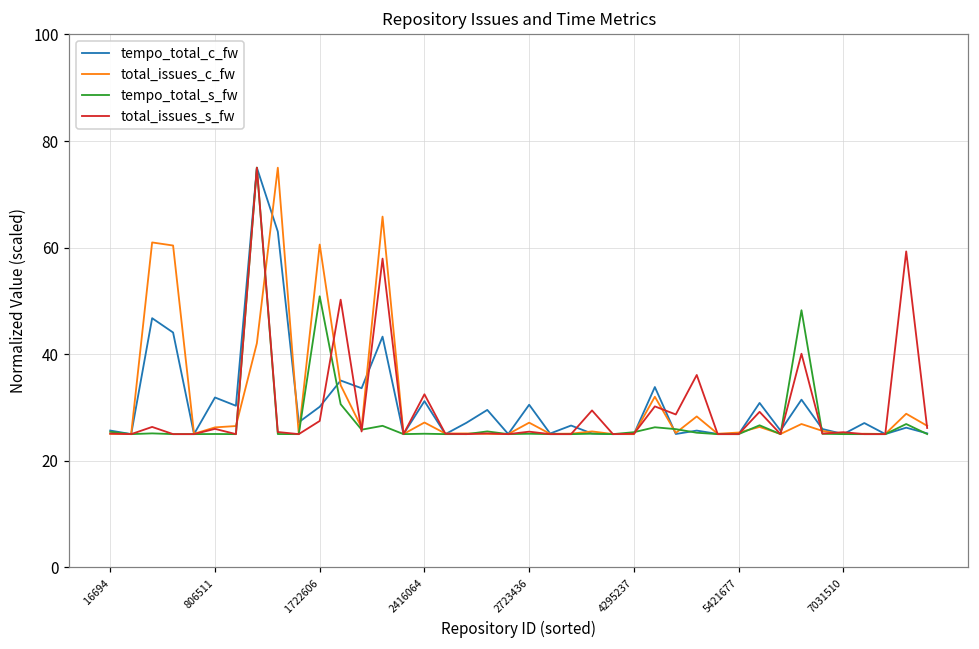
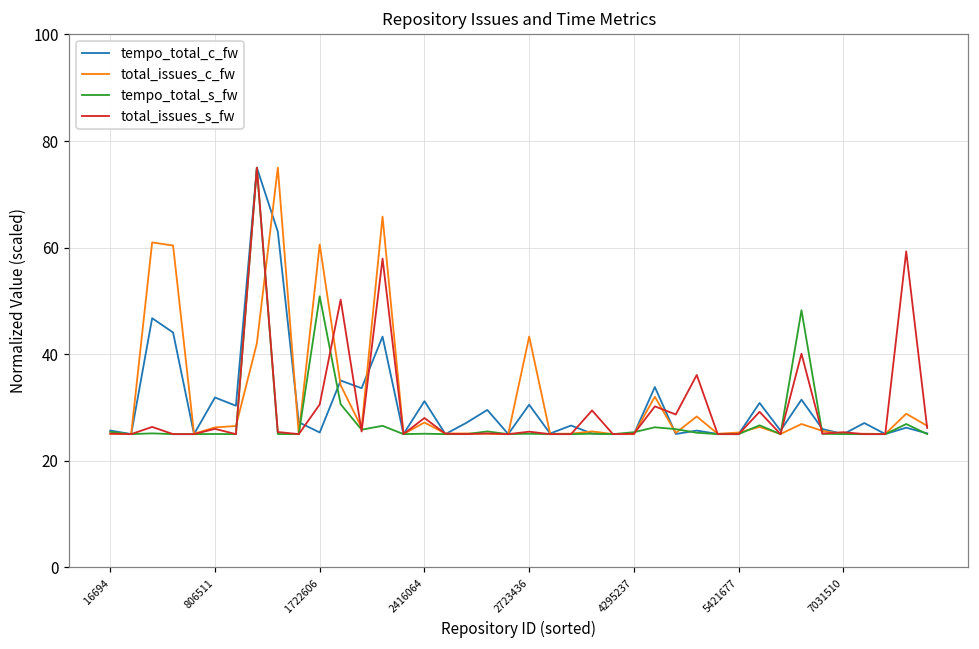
tempo_total_c_fw, 1722606: 30 -> 25
total_issues_s_fw, 1722606: 27 -> 31
total_issues_s_fw, 2416064: 32 -> 28
total_issues_c_fw, 2723436: 27 -> 43
